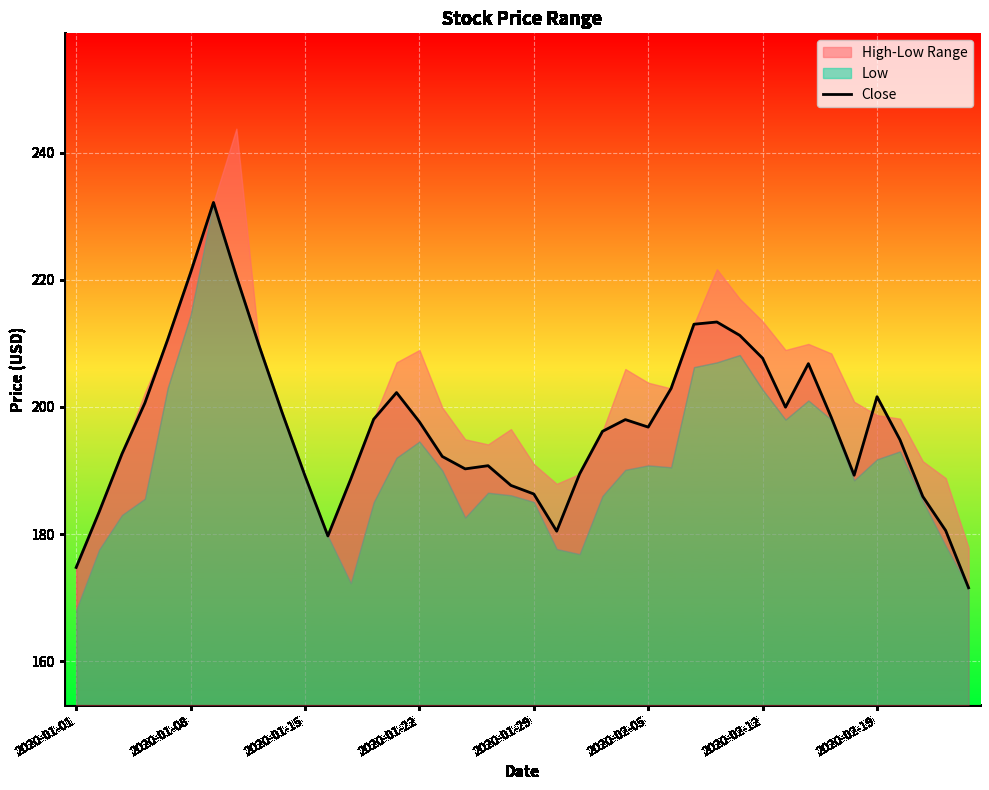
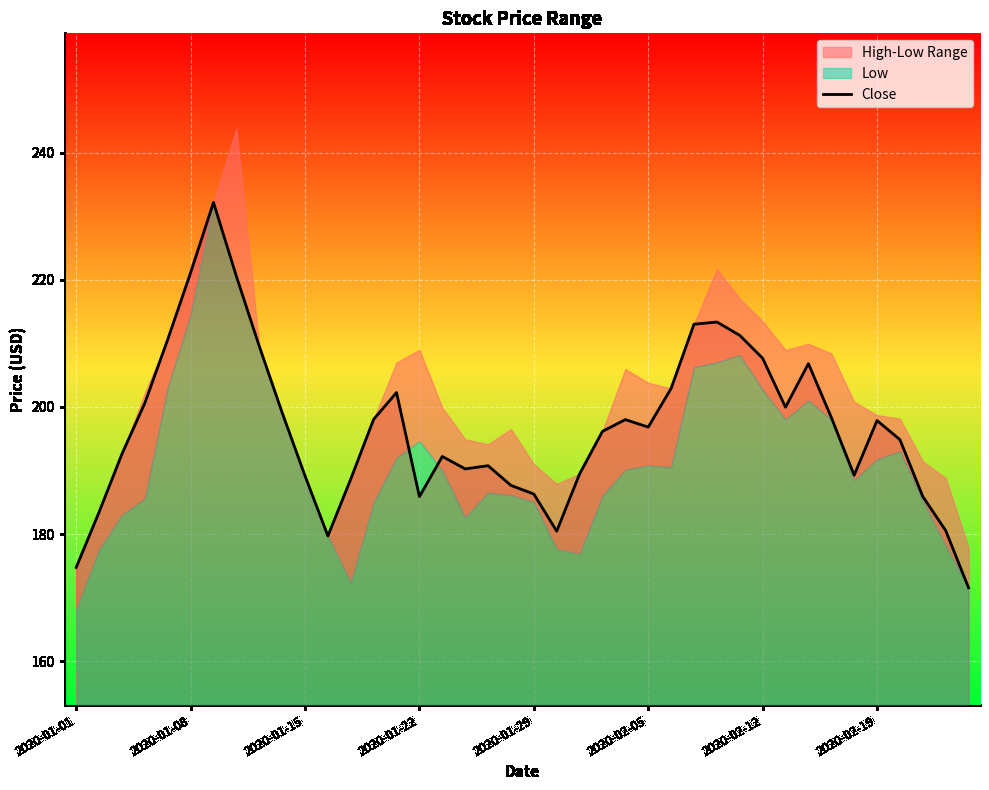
Close, 2020-01-22: 198 -> 186
Close, 2020-02-19: 202 -> 198
